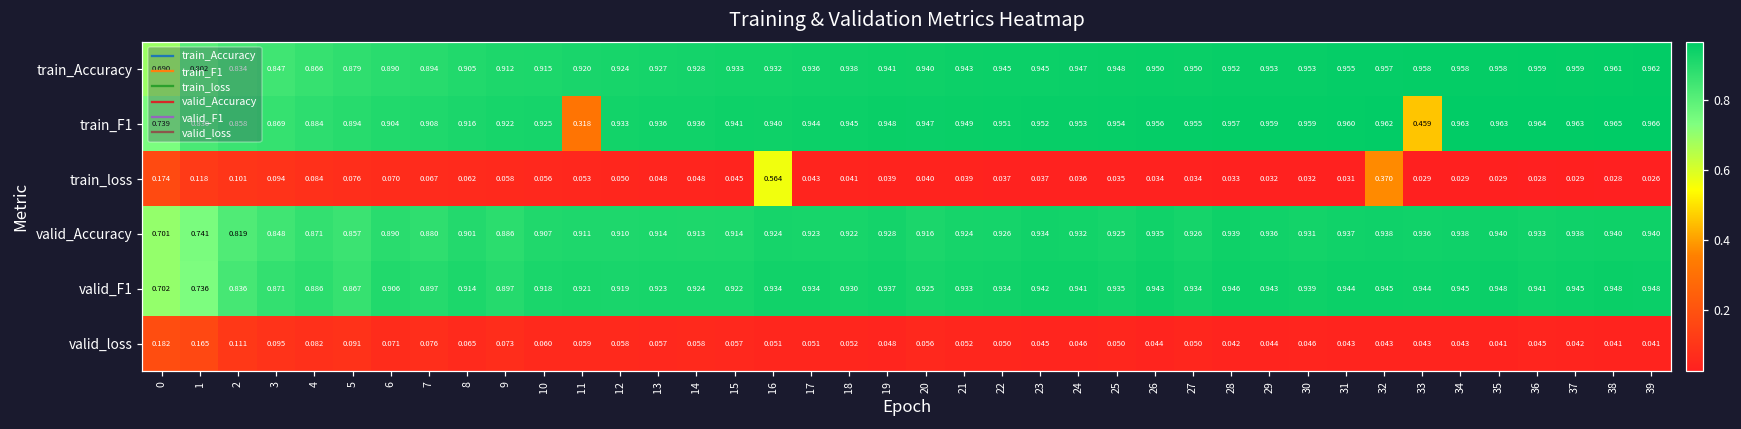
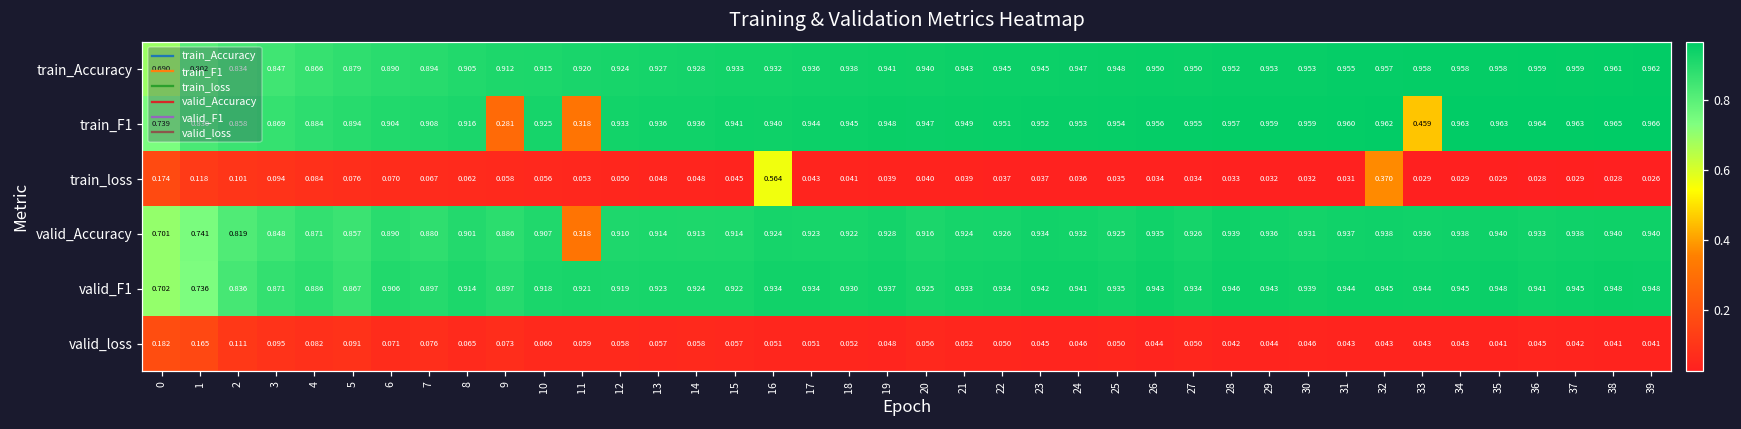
train_F1, 9: 0.922 -> 0.281
valid_Accuracy, 11: 0.911 -> 0.318
